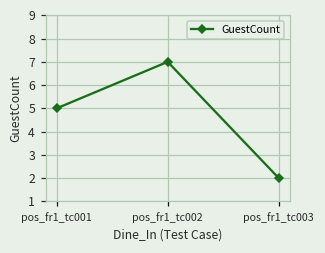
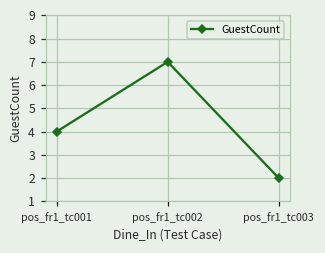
pos_fr1_tc001: 5 -> 4
